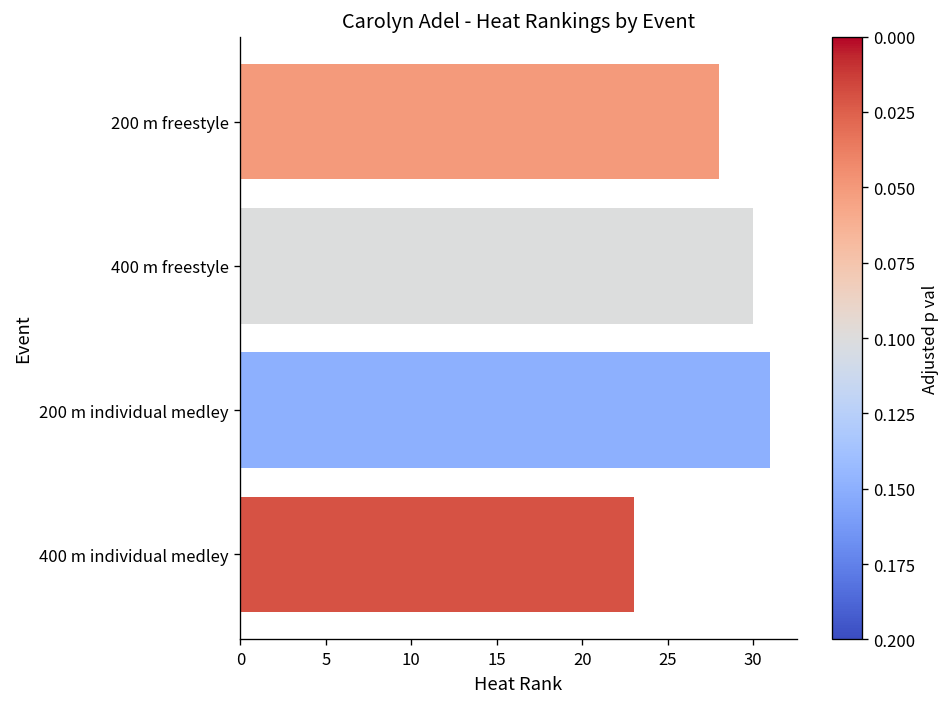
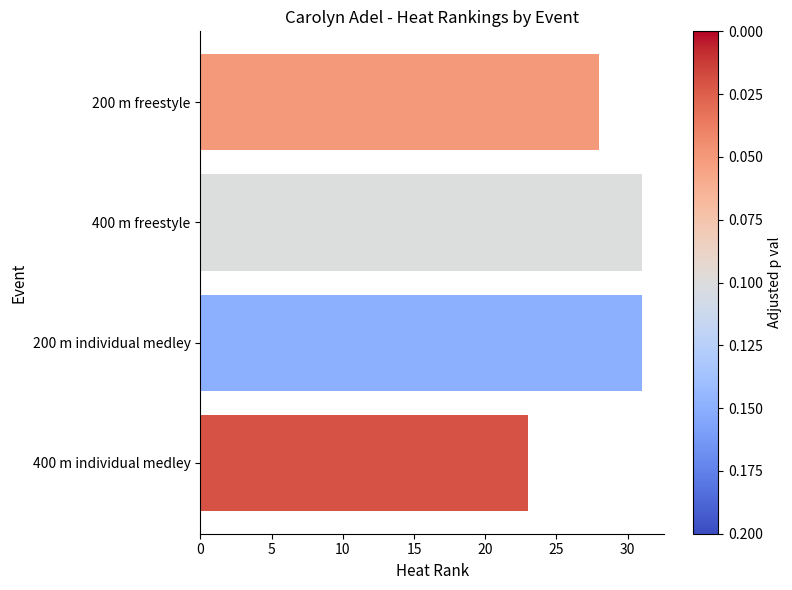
400 m freestyle: 30 -> 31
